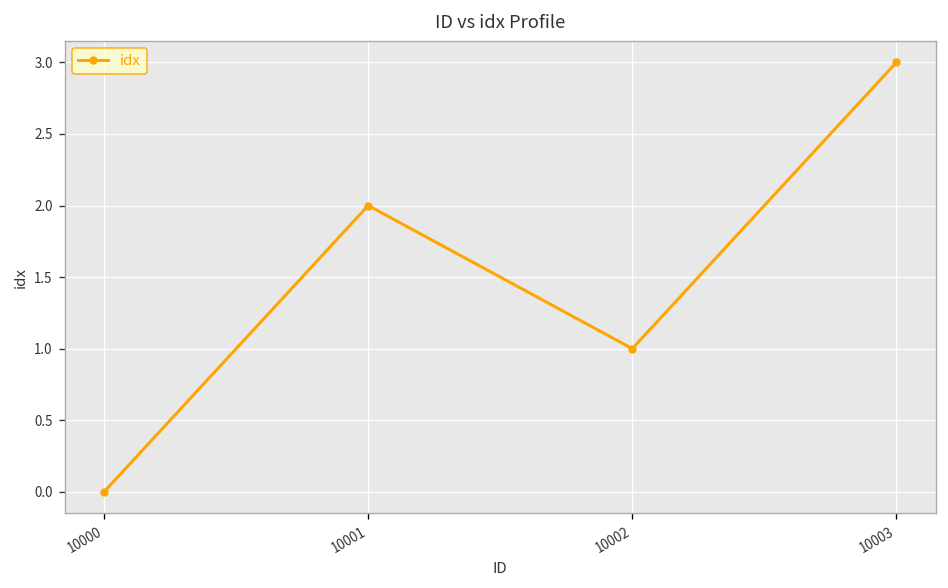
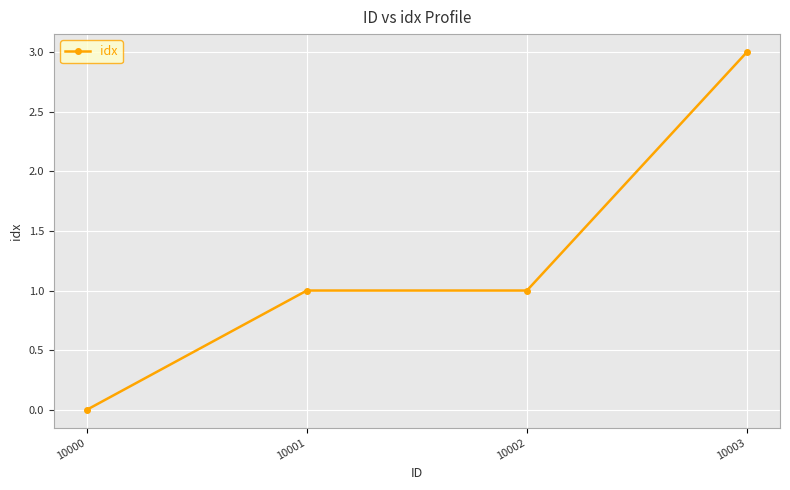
10001: 2 -> 1
